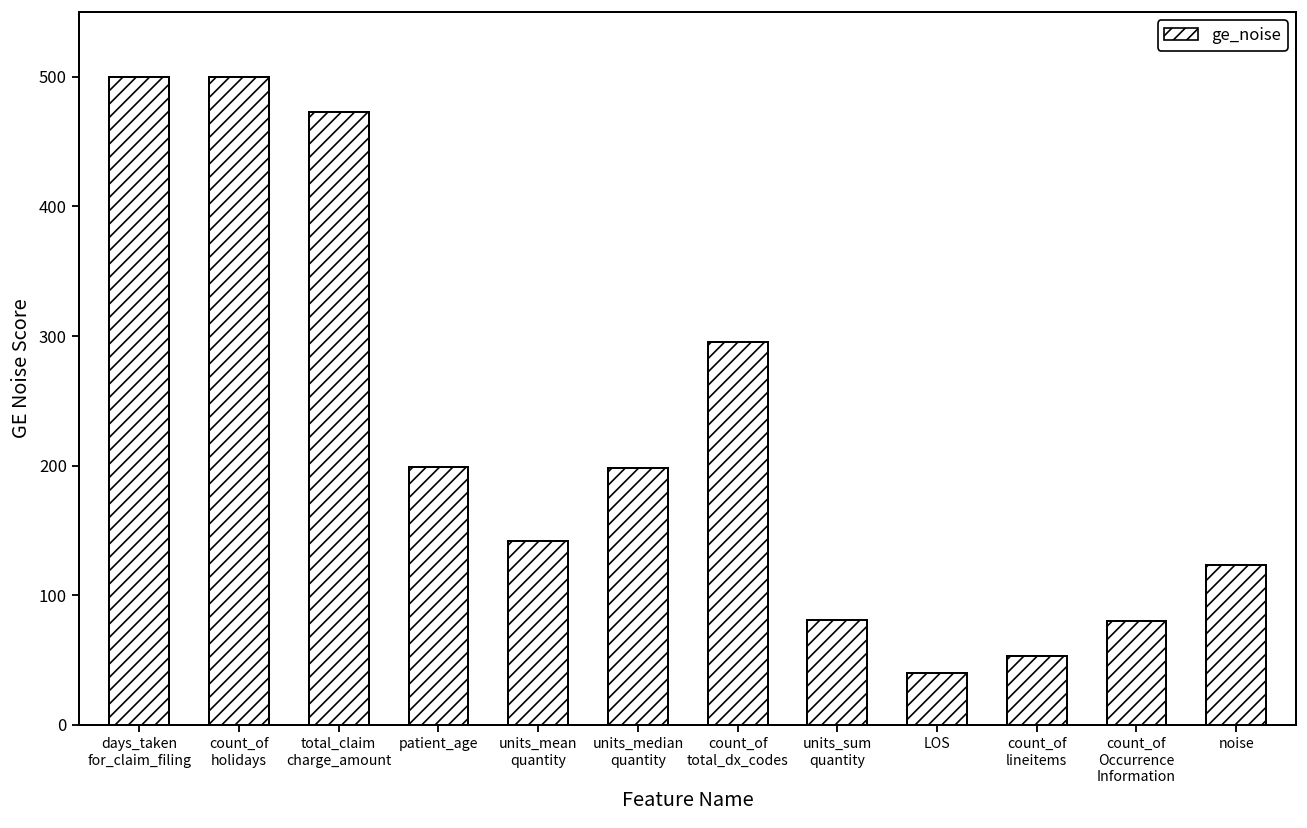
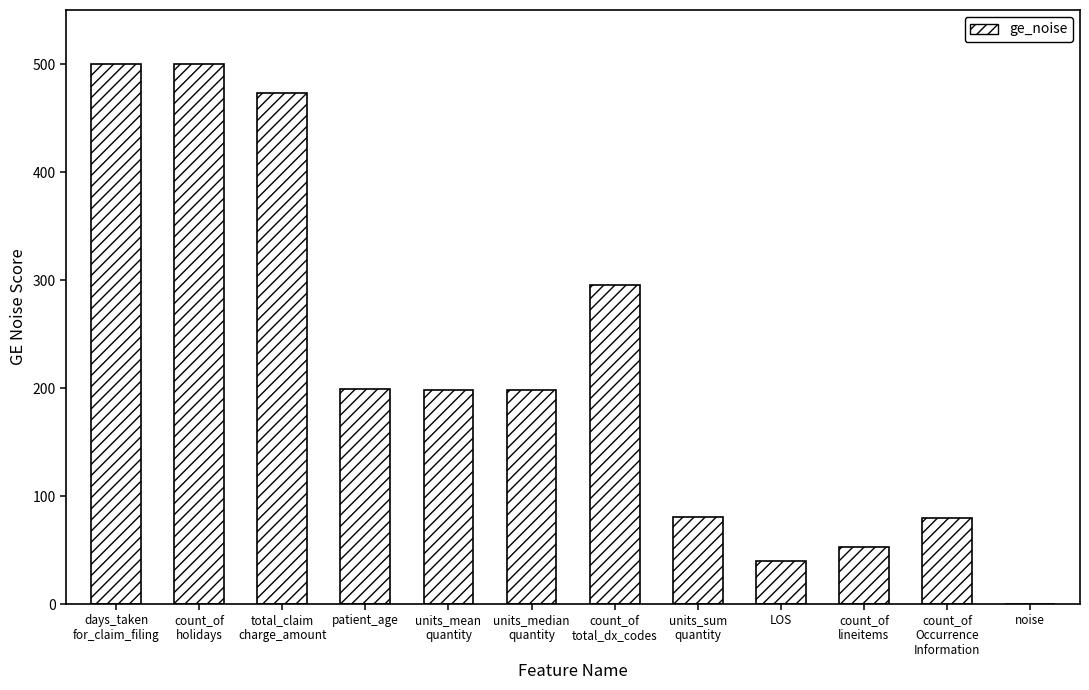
units_mean quantity: 142 -> 198
noise: 123 -> 0
